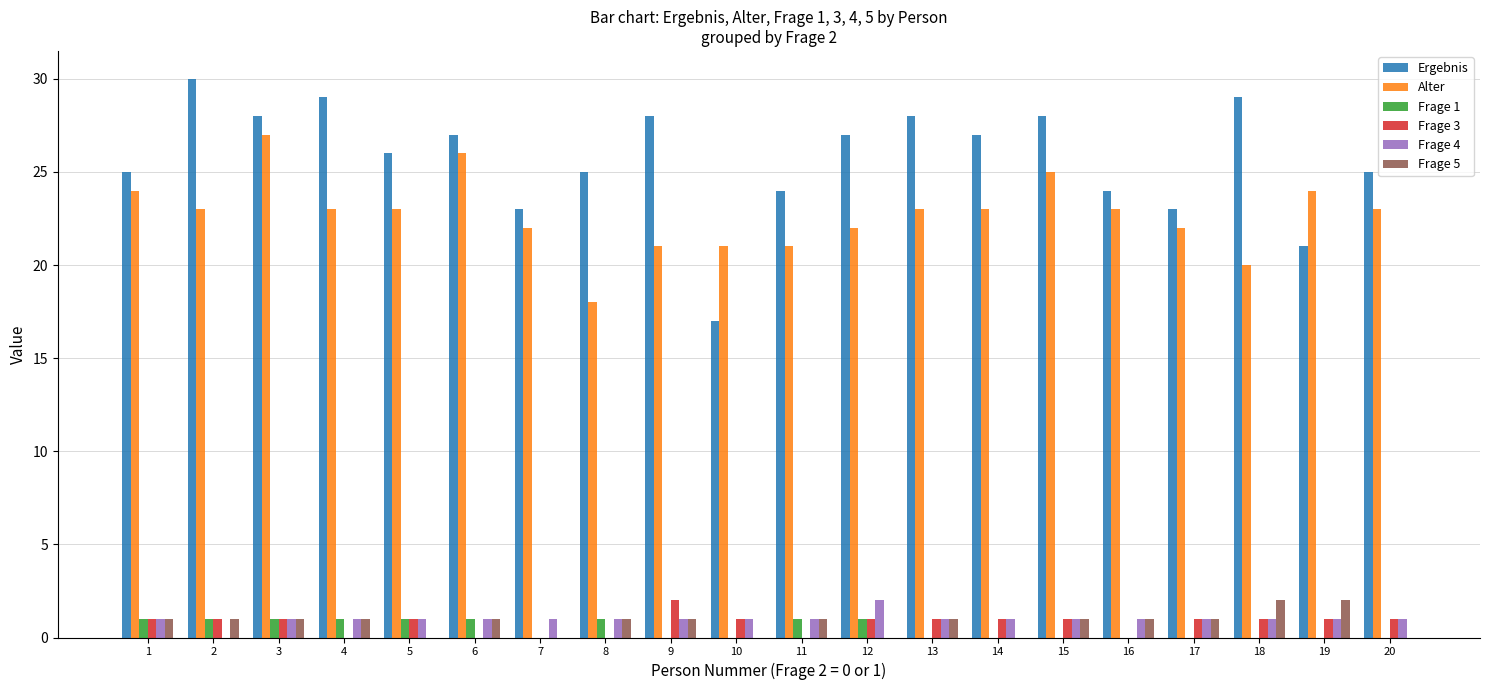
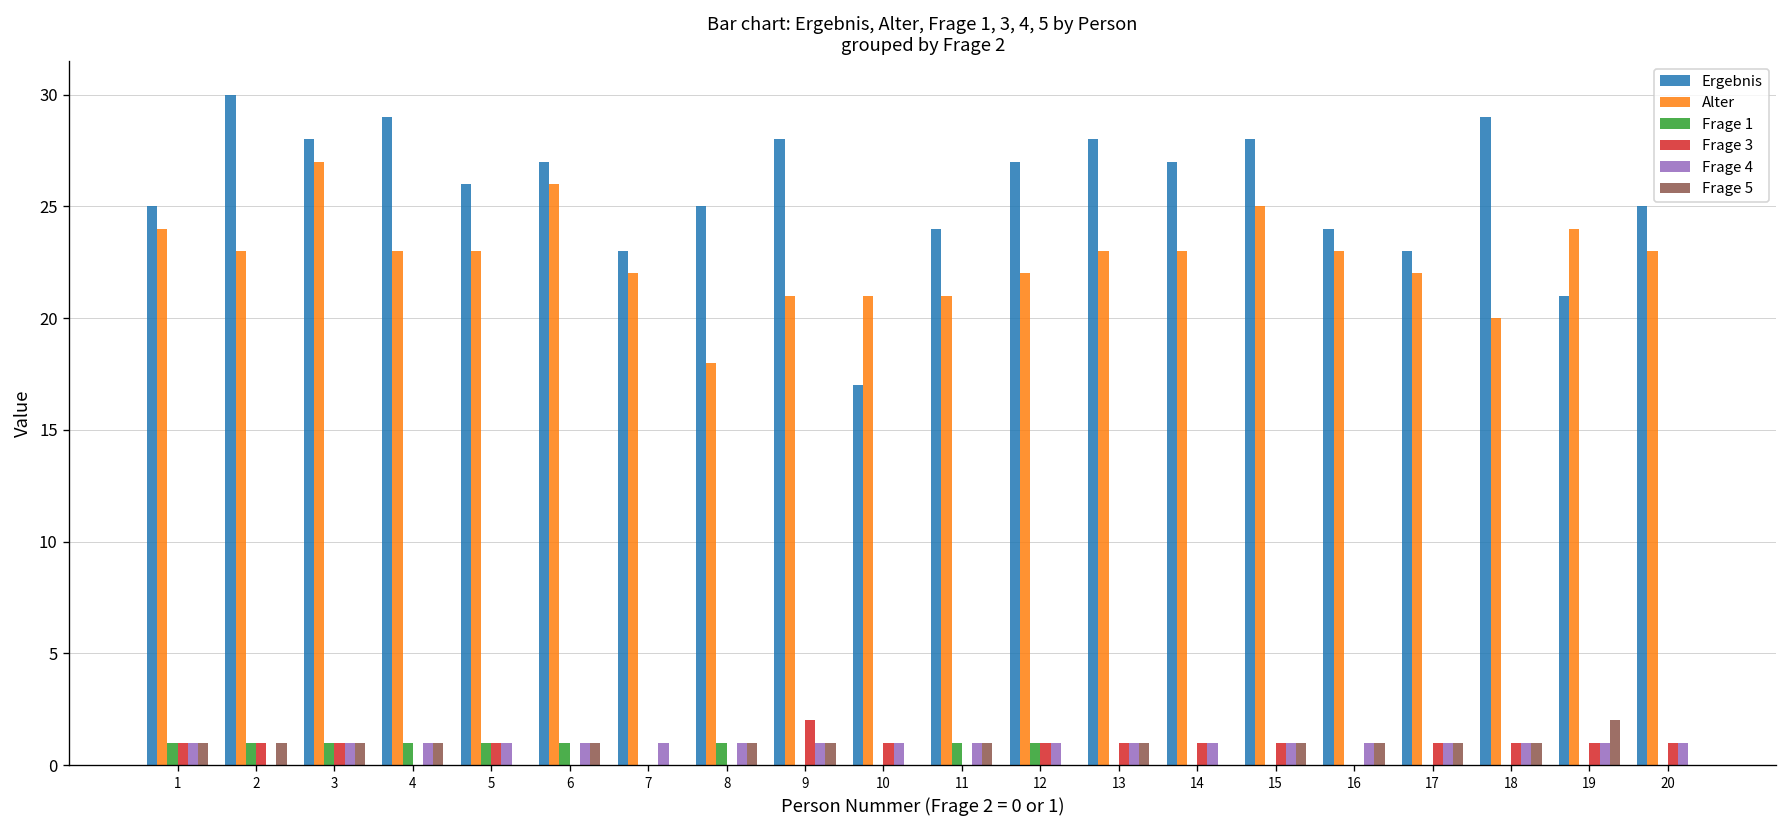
Frage 4, 12: 2 -> 1
Frage 5, 18: 2 -> 1
